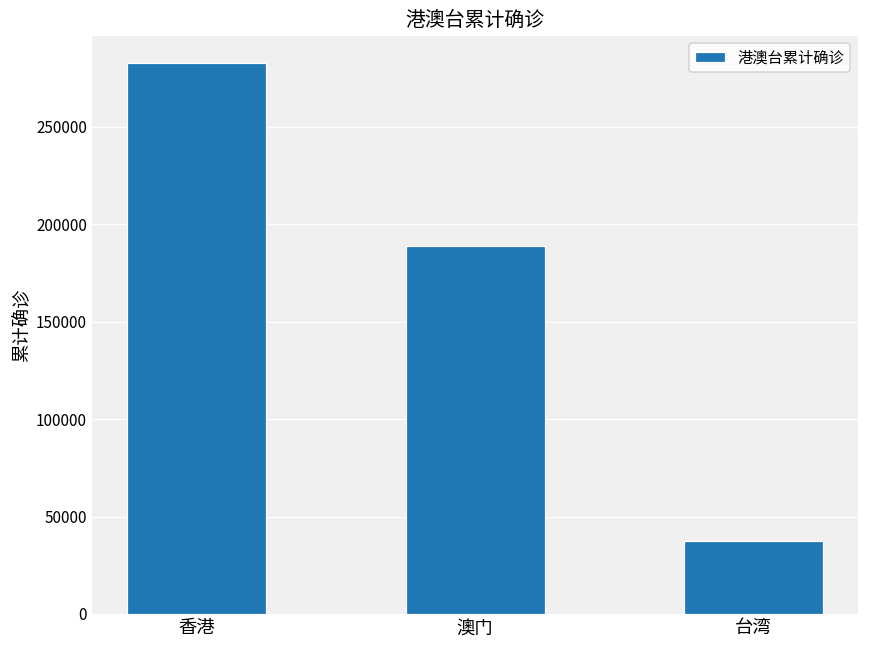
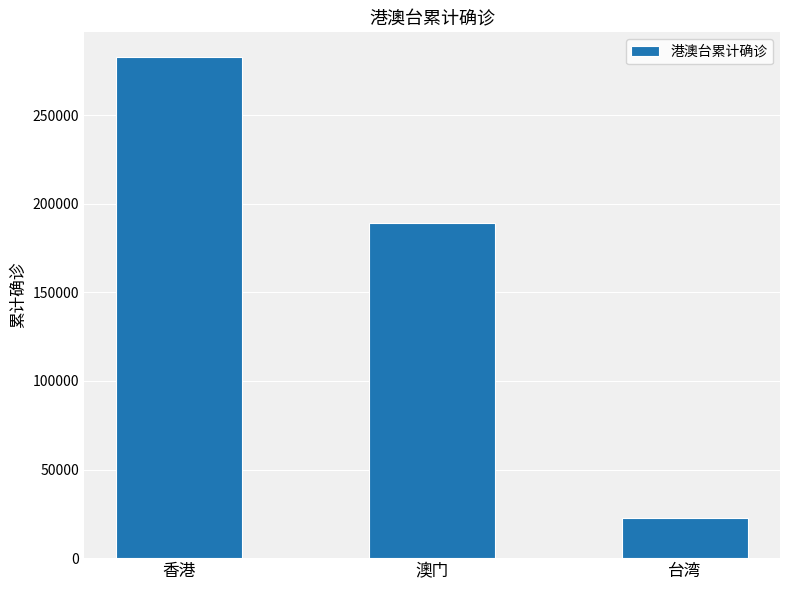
台湾: 37000 -> 22000
